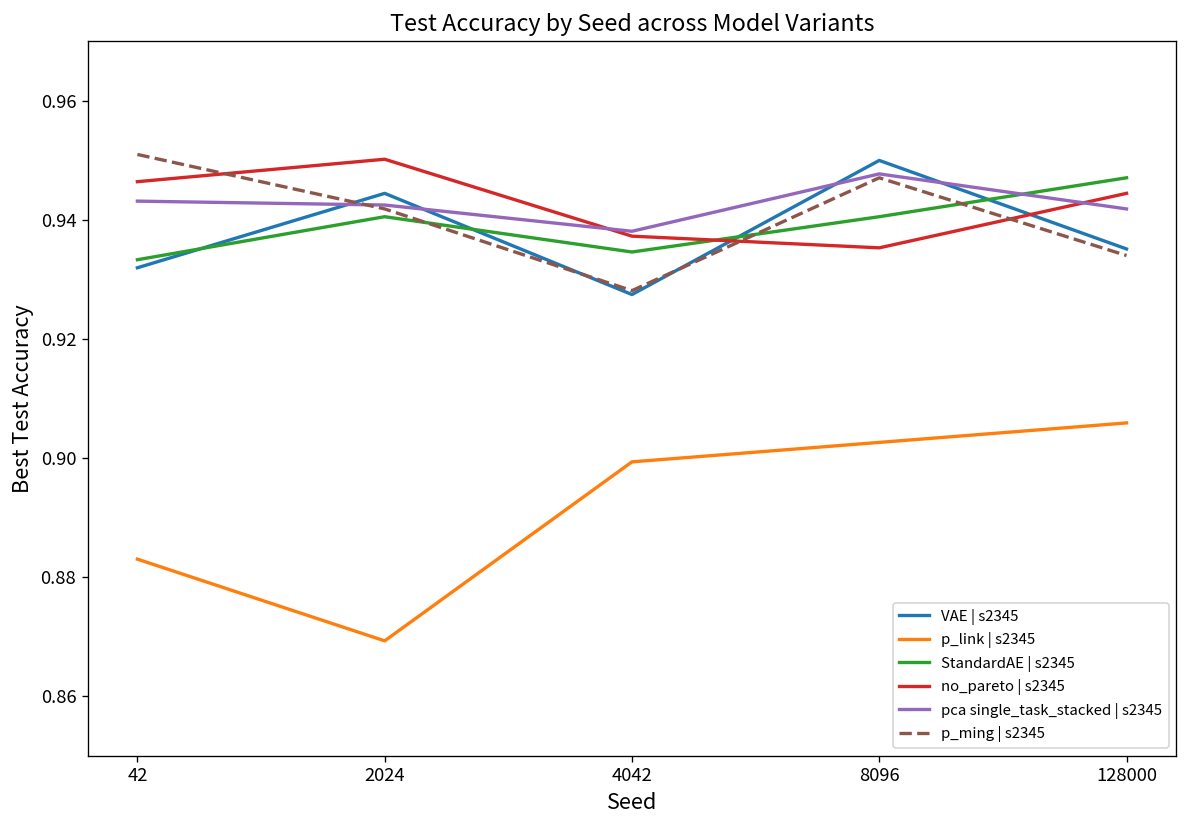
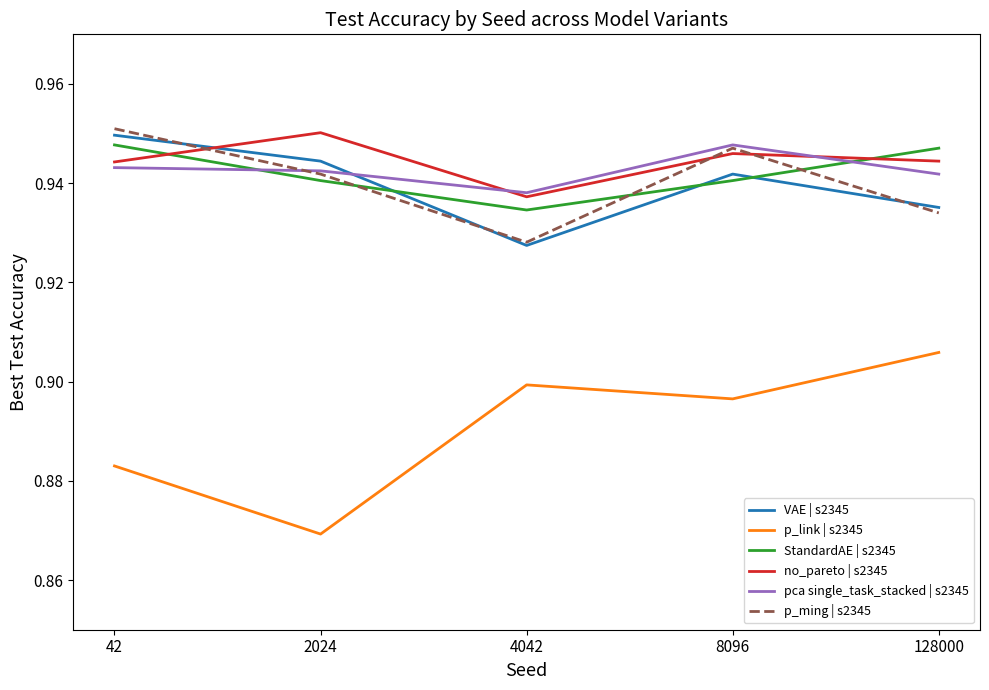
VAE | s2345, 42: 0.932 -> 0.950
StandardAE | s2345, 42: 0.933 -> 0.948
no_pareto | s2345, 42: 0.946 -> 0.944
VAE | s2345, 8096: 0.950 -> 0.942
p_link | s2345, 8096: 0.903 -> 0.897
no_pareto | s2345, 8096: 0.935 -> 0.946
